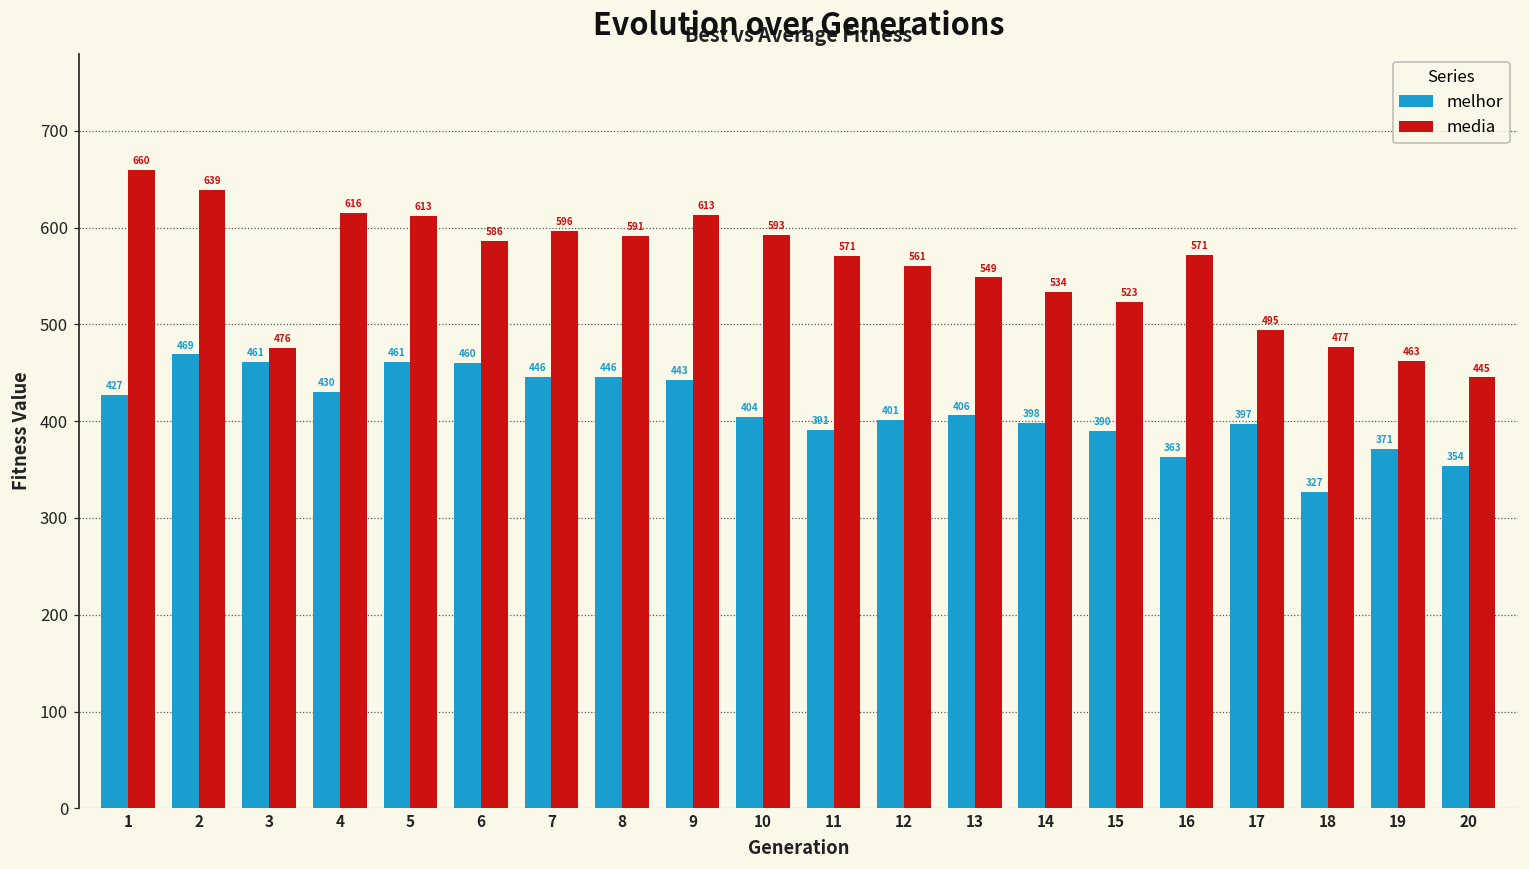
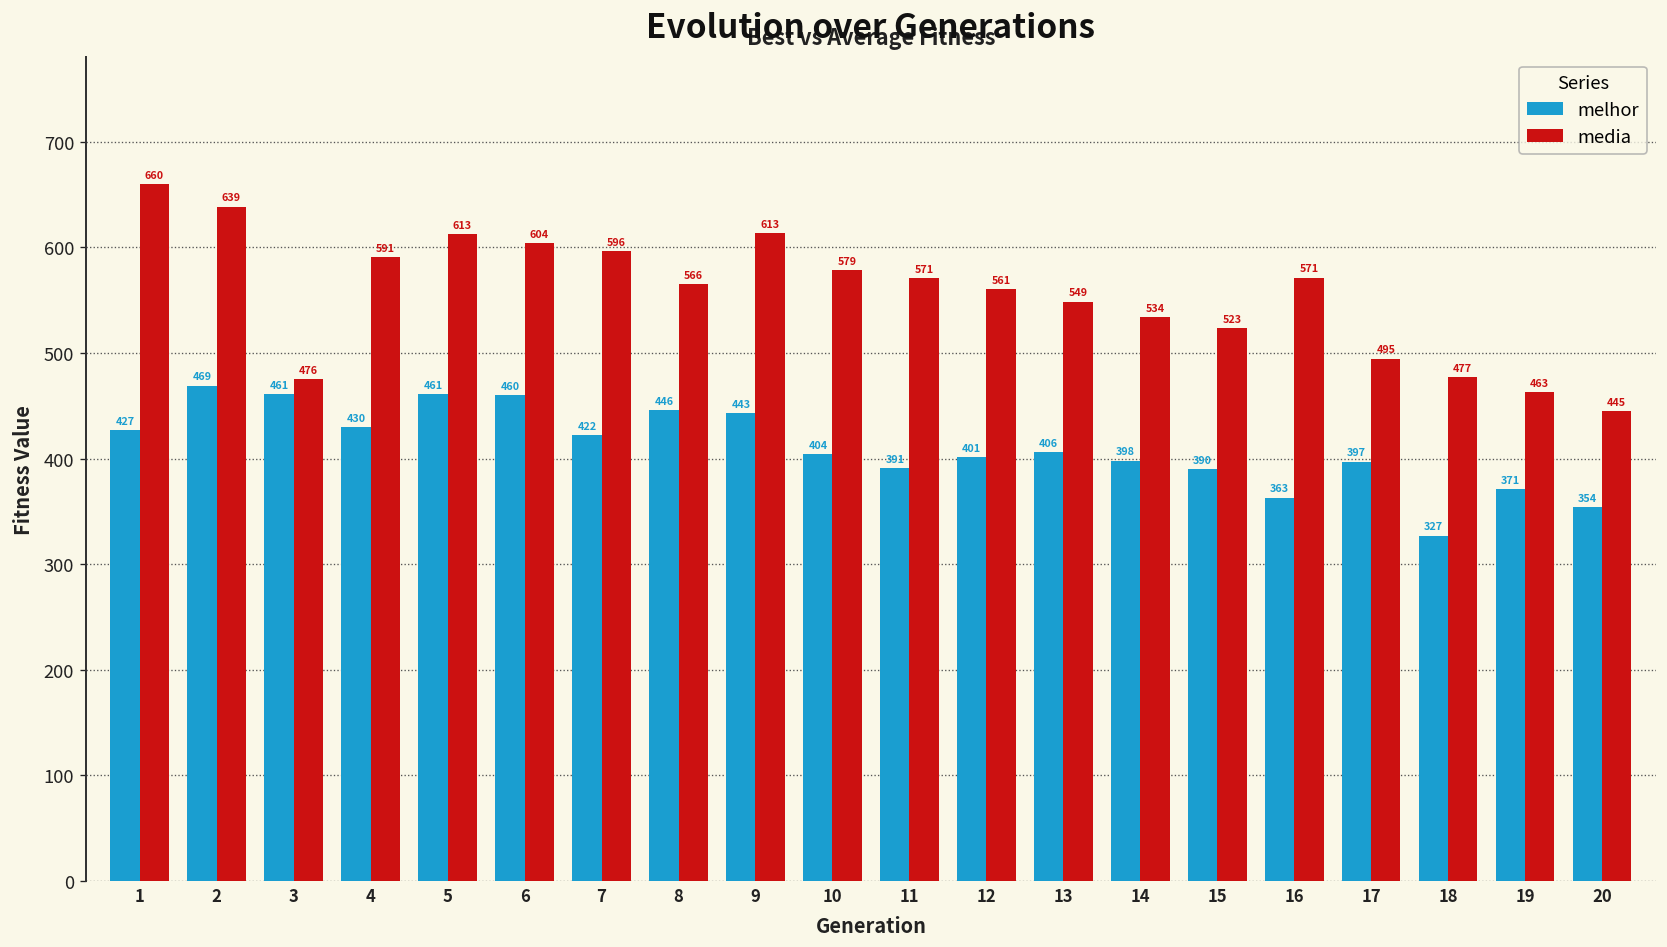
media, 4: 616 -> 591
media, 6: 586 -> 604
melhor, 7: 446 -> 422
media, 8: 591 -> 566
media, 10: 593 -> 579
